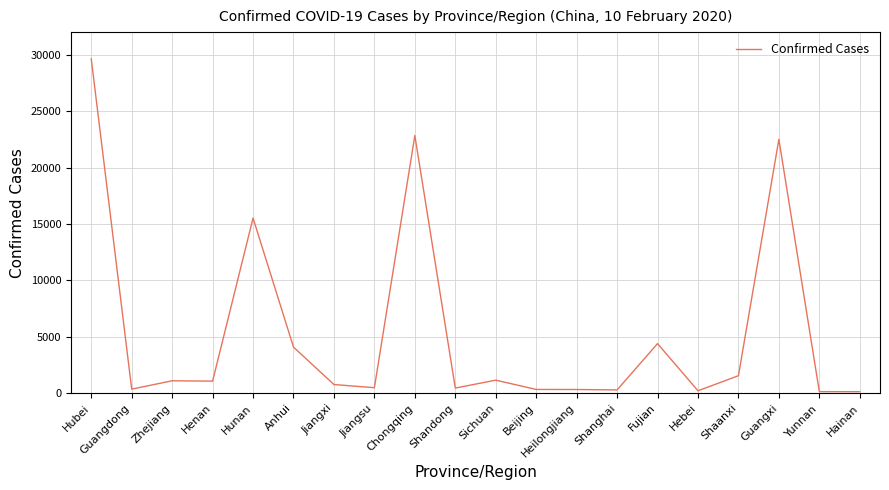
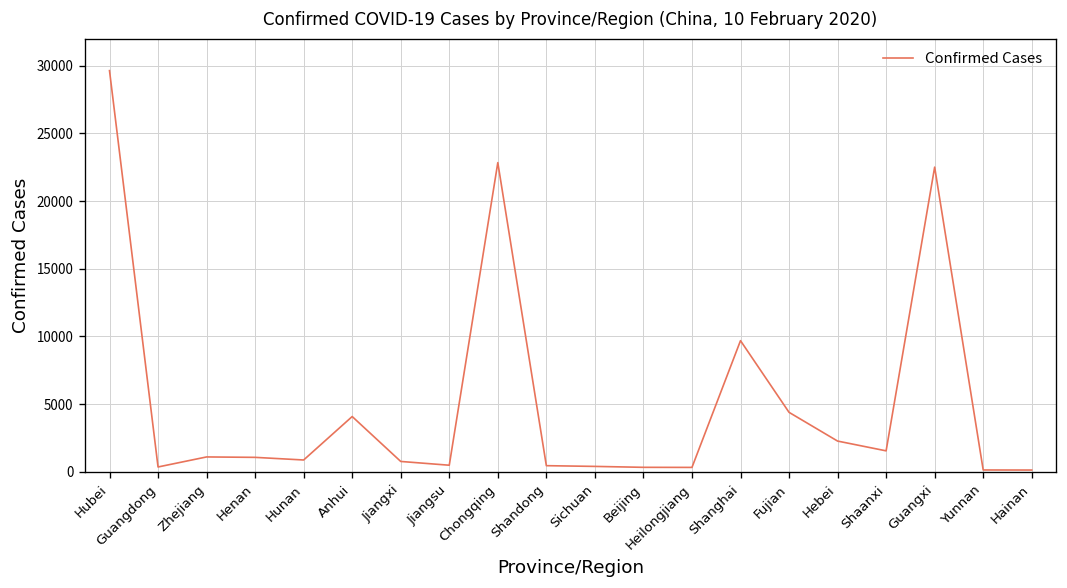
Hunan: 15500 -> 900
Sichuan: 1200 -> 400
Shanghai: 300 -> 9700
Hebei: 200 -> 2300
